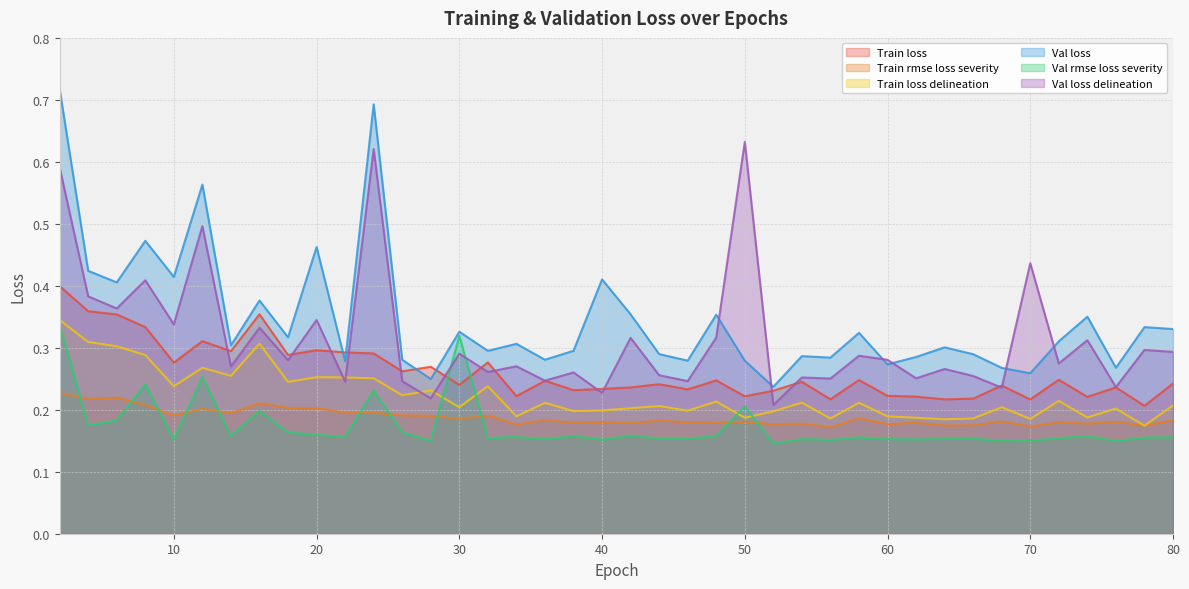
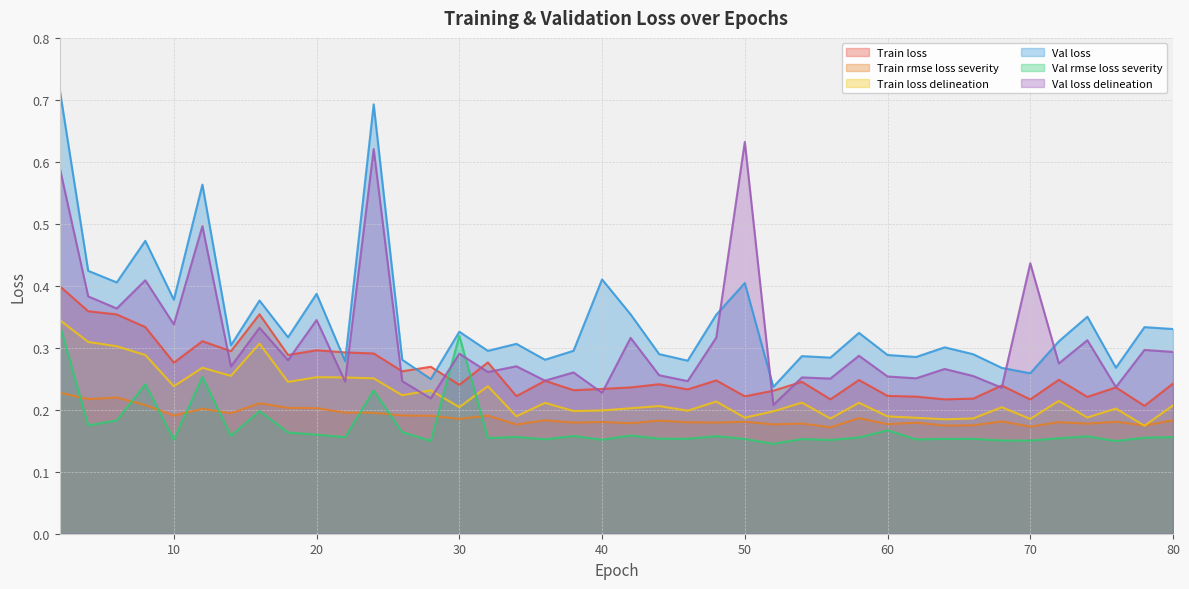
Val loss, 10: 0.41 -> 0.38
Val loss, 20: 0.46 -> 0.39
Val loss, 50: 0.28 -> 0.40
Val rmse loss severity, 50: 0.21 -> 0.15
Val loss, 60: 0.27 -> 0.29
Val rmse loss severity, 60: 0.15 -> 0.17
Val loss delineation, 60: 0.28 -> 0.25
